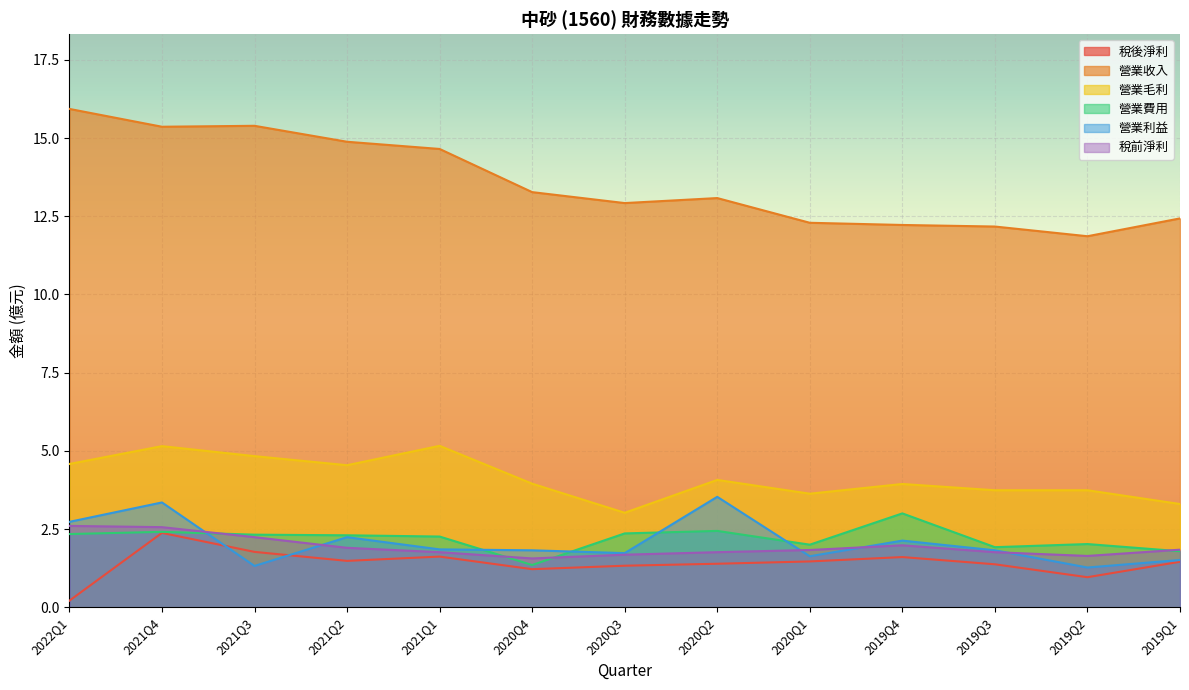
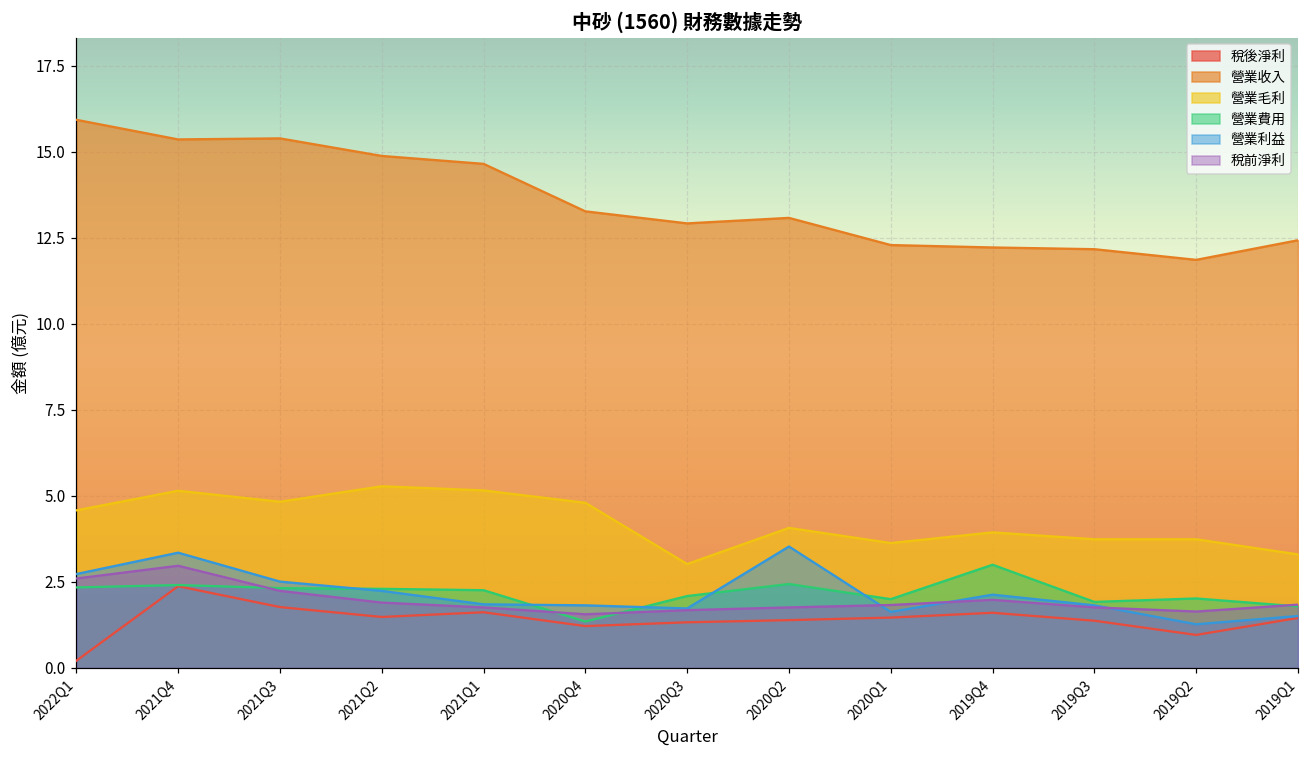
稅前淨利, 2021Q4: 2.6 -> 3.0
營業利益, 2021Q3: 1.3 -> 2.5
營業毛利, 2021Q2: 4.5 -> 5.3
營業毛利, 2020Q4: 4.0 -> 4.8
營業費用, 2020Q3: 2.4 -> 2.1
